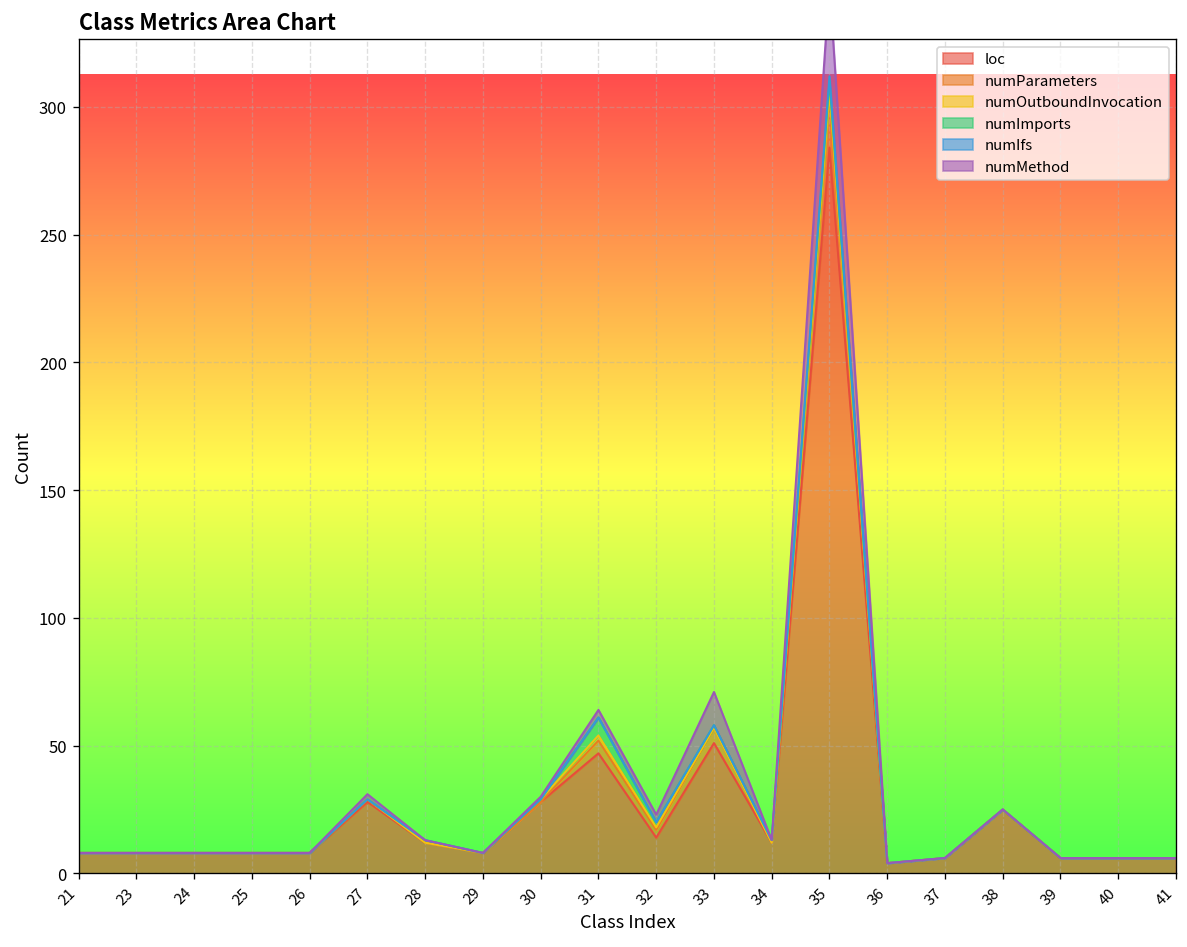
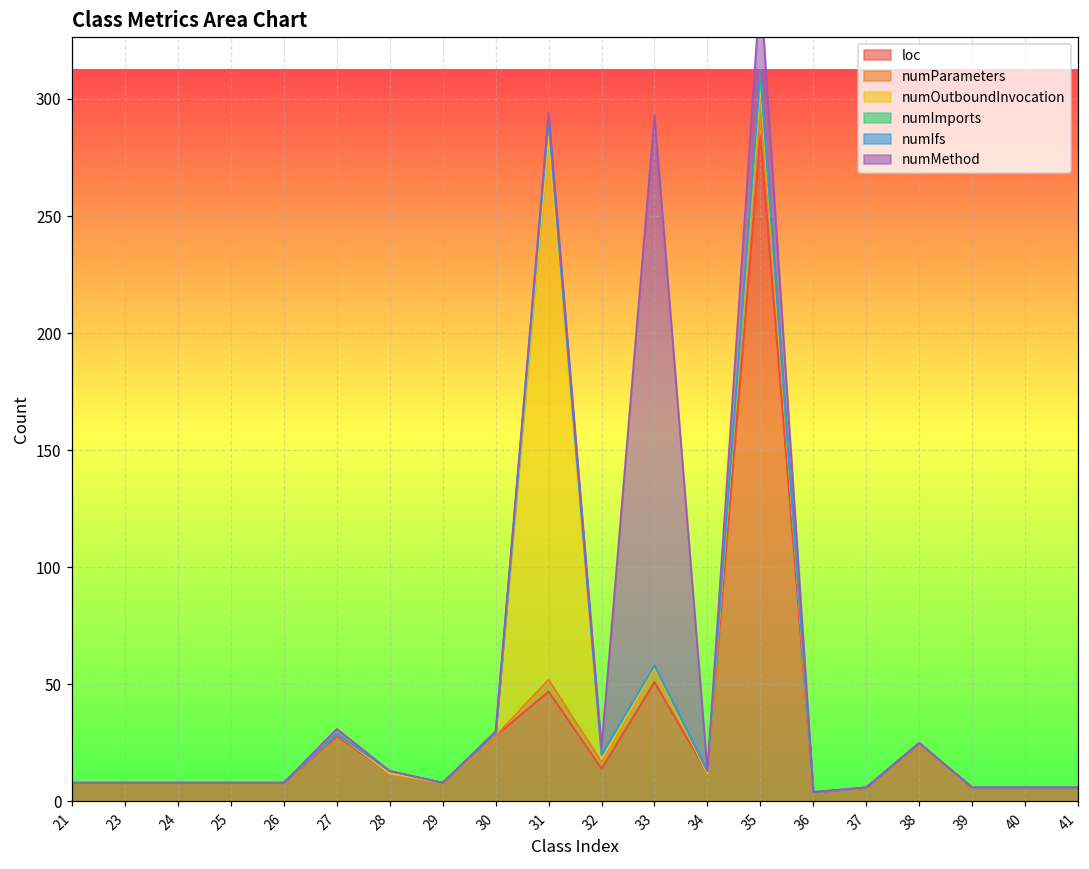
numOutboundInvocation, 31: 2 -> 232
numMethod, 33: 13 -> 235
